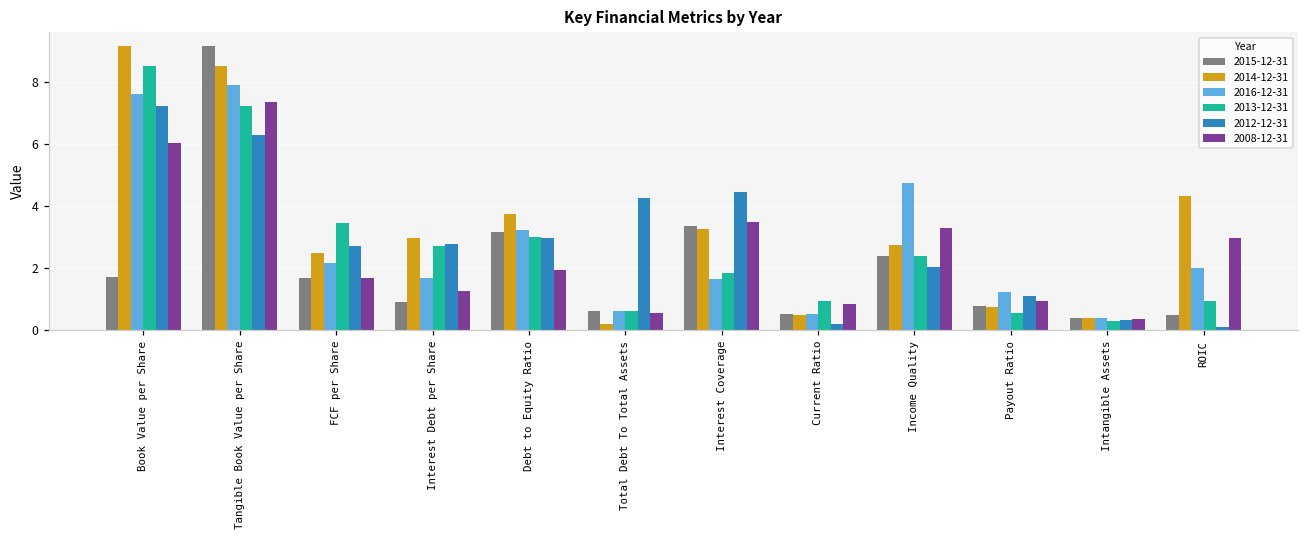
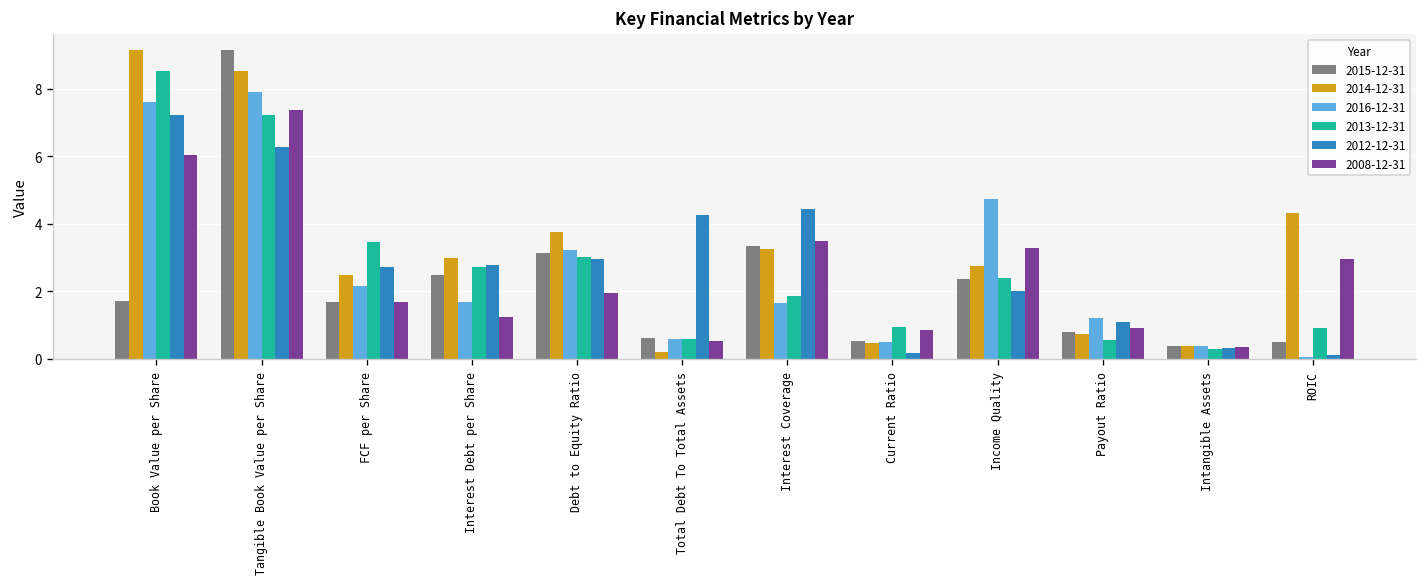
2015-12-31, Interest Debt per Share: 0.9 -> 2.5
2016-12-31, ROIC: 2.0 -> 0.1
